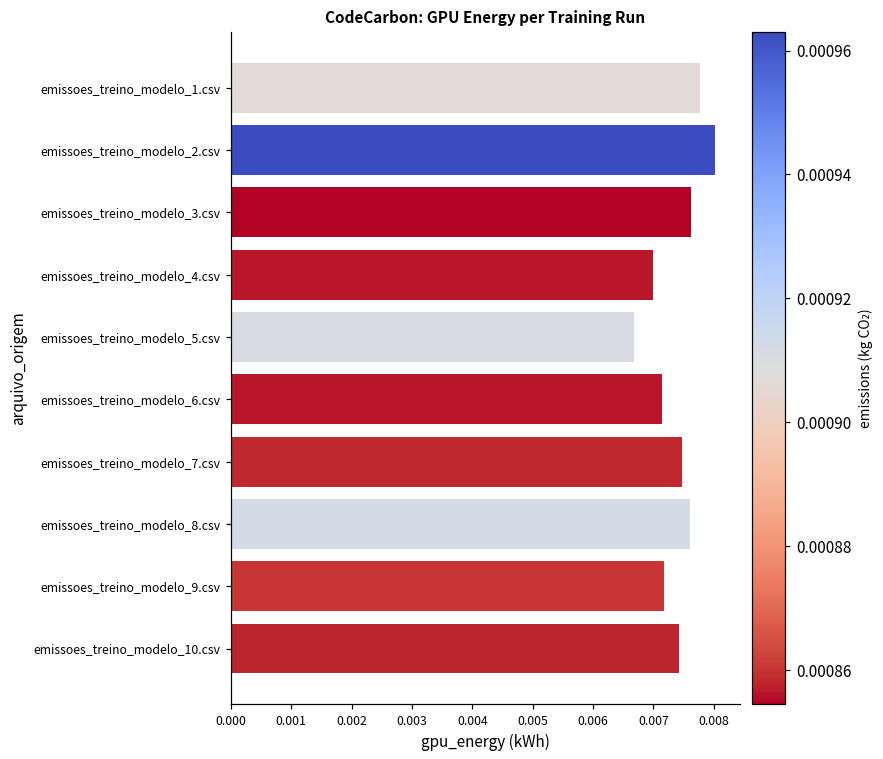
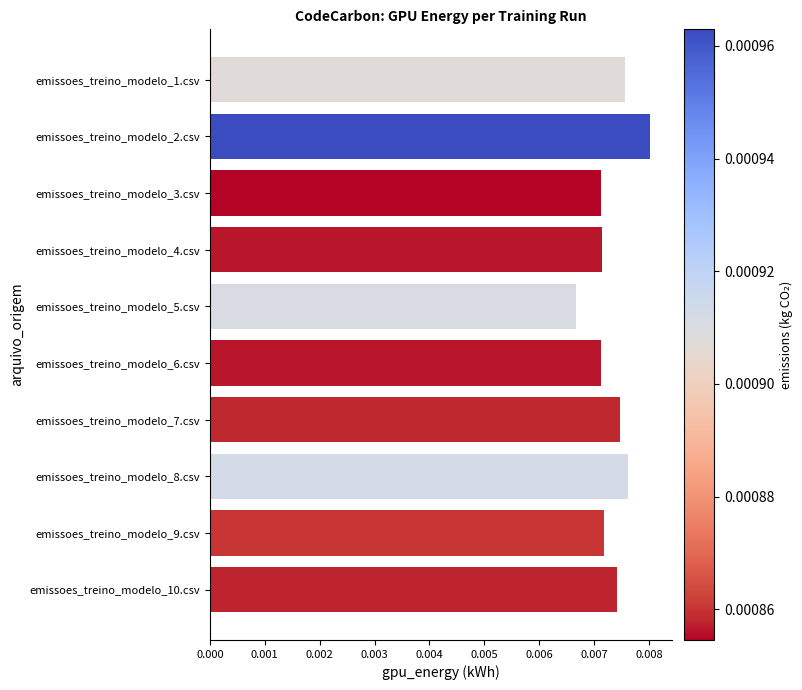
emissoes_treino_modelo_1.csv: 0.0078 -> 0.0076
emissoes_treino_modelo_3.csv: 0.0076 -> 0.0071
emissoes_treino_modelo_4.csv: 0.0070 -> 0.0071
